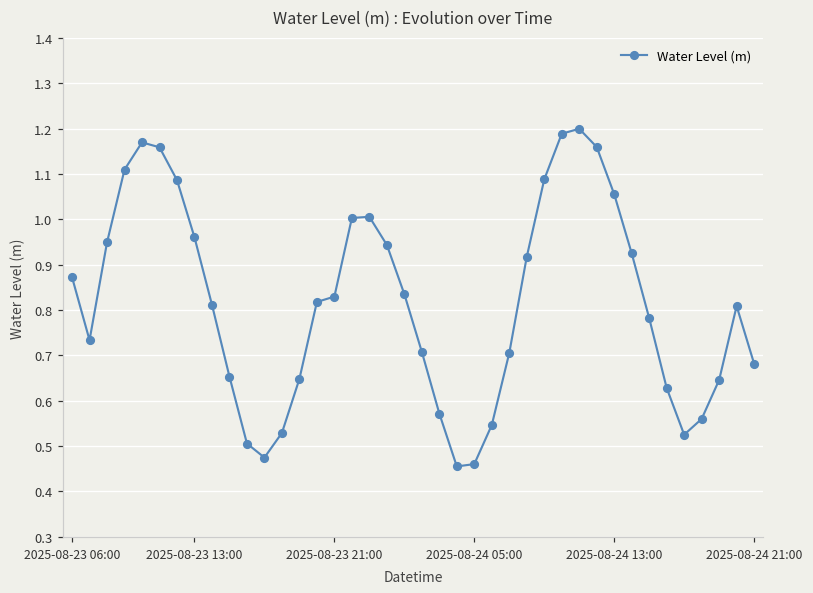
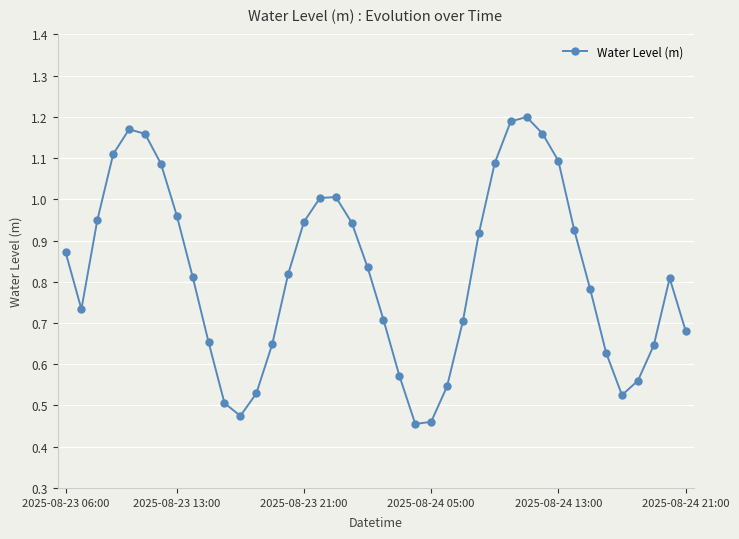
2025-08-23 21:00: 0.83 -> 0.95
2025-08-24 13:00: 1.06 -> 1.09
